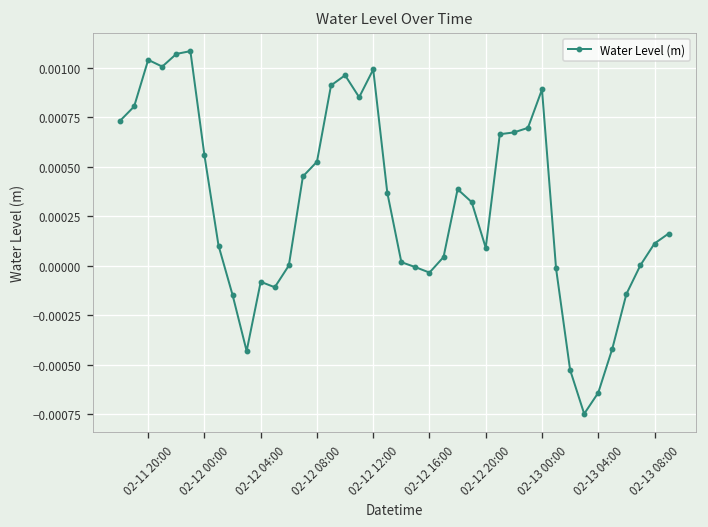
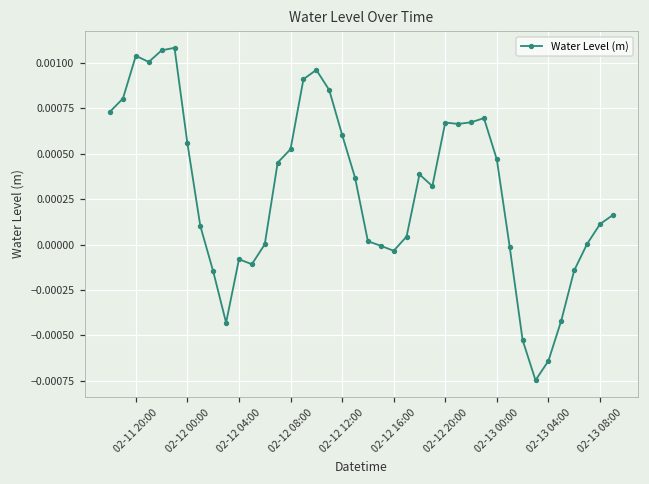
02-12 12:00: 0.00099 -> 0.00061
02-12 20:00: 0.00009 -> 0.00067
02-13 00:00: 0.00089 -> 0.00047
